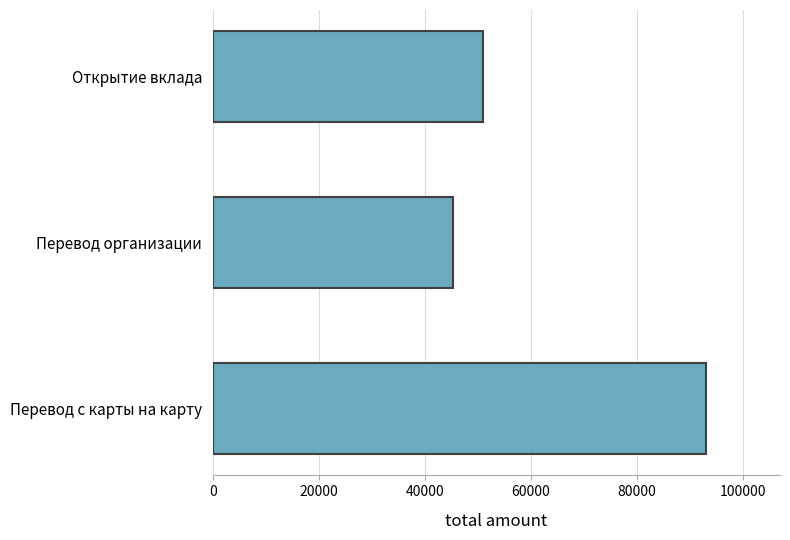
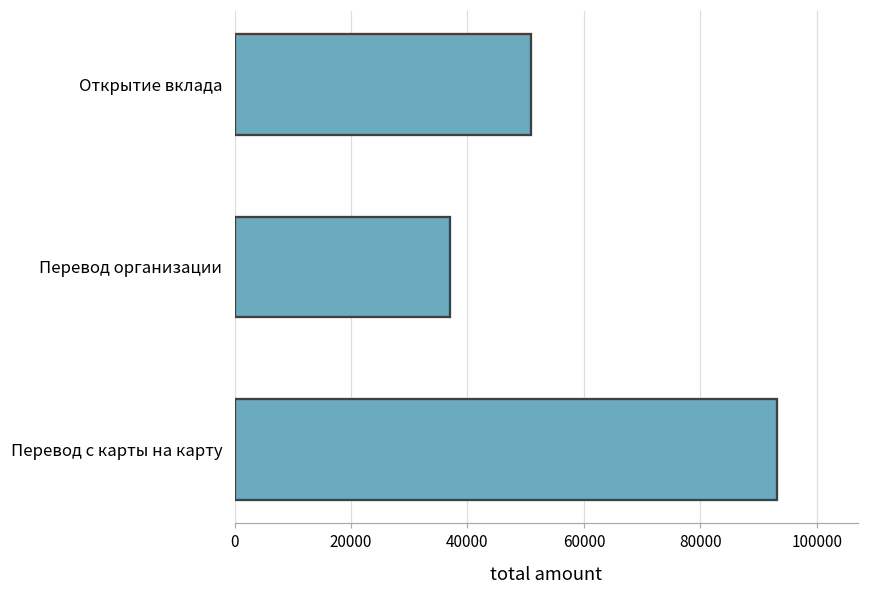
Перевод организации: 45000 -> 37000
